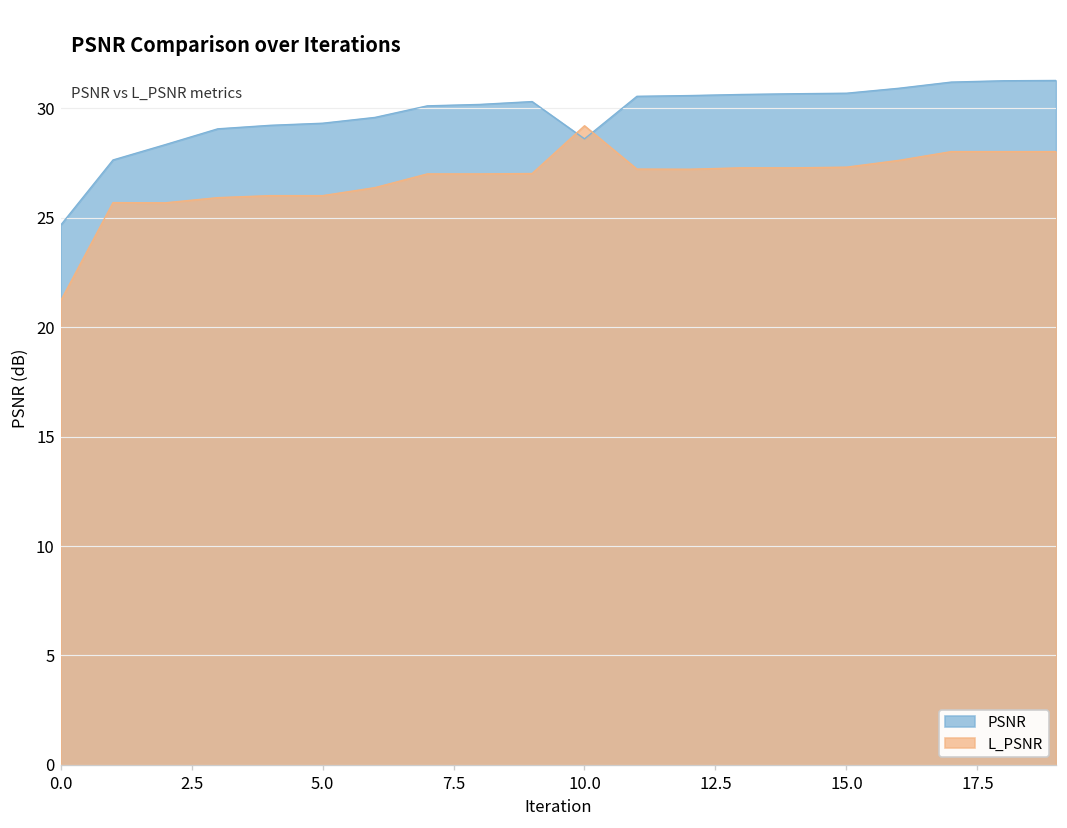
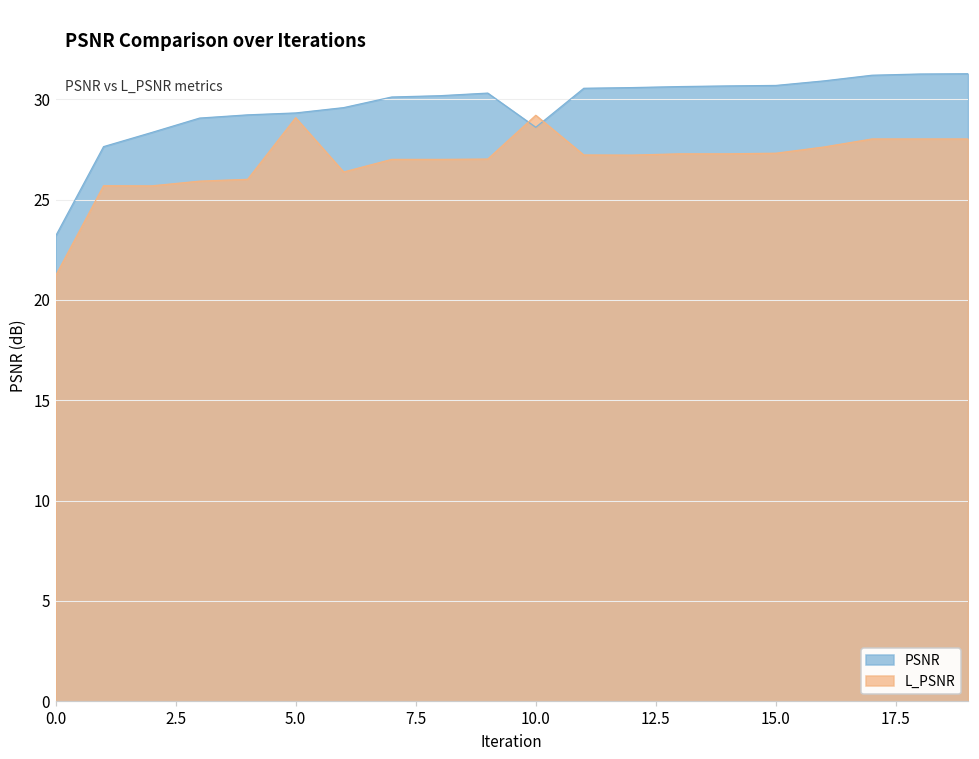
PSNR, 0.0: 24.7 -> 23.2
L_PSNR, 5.0: 26.0 -> 29.1
